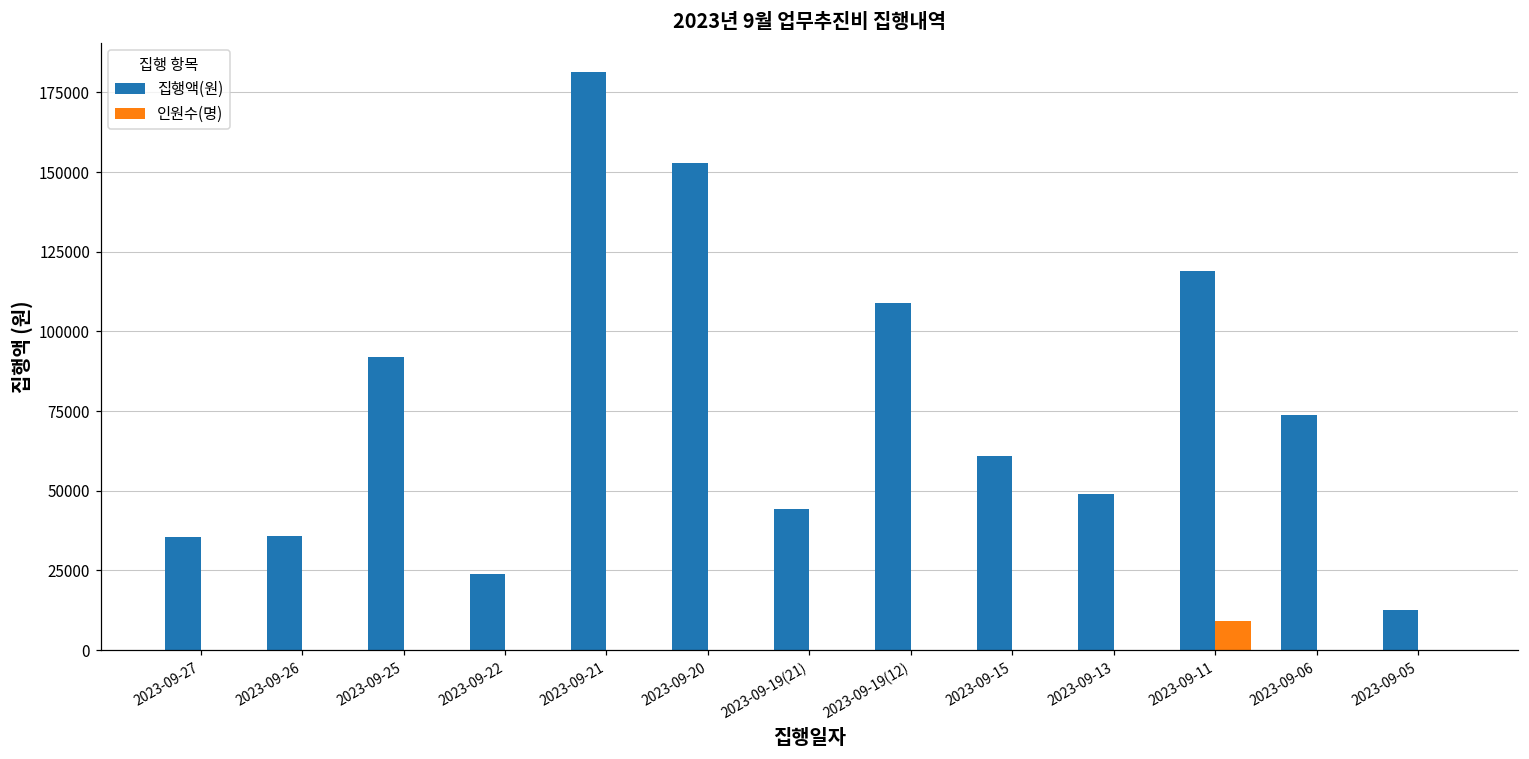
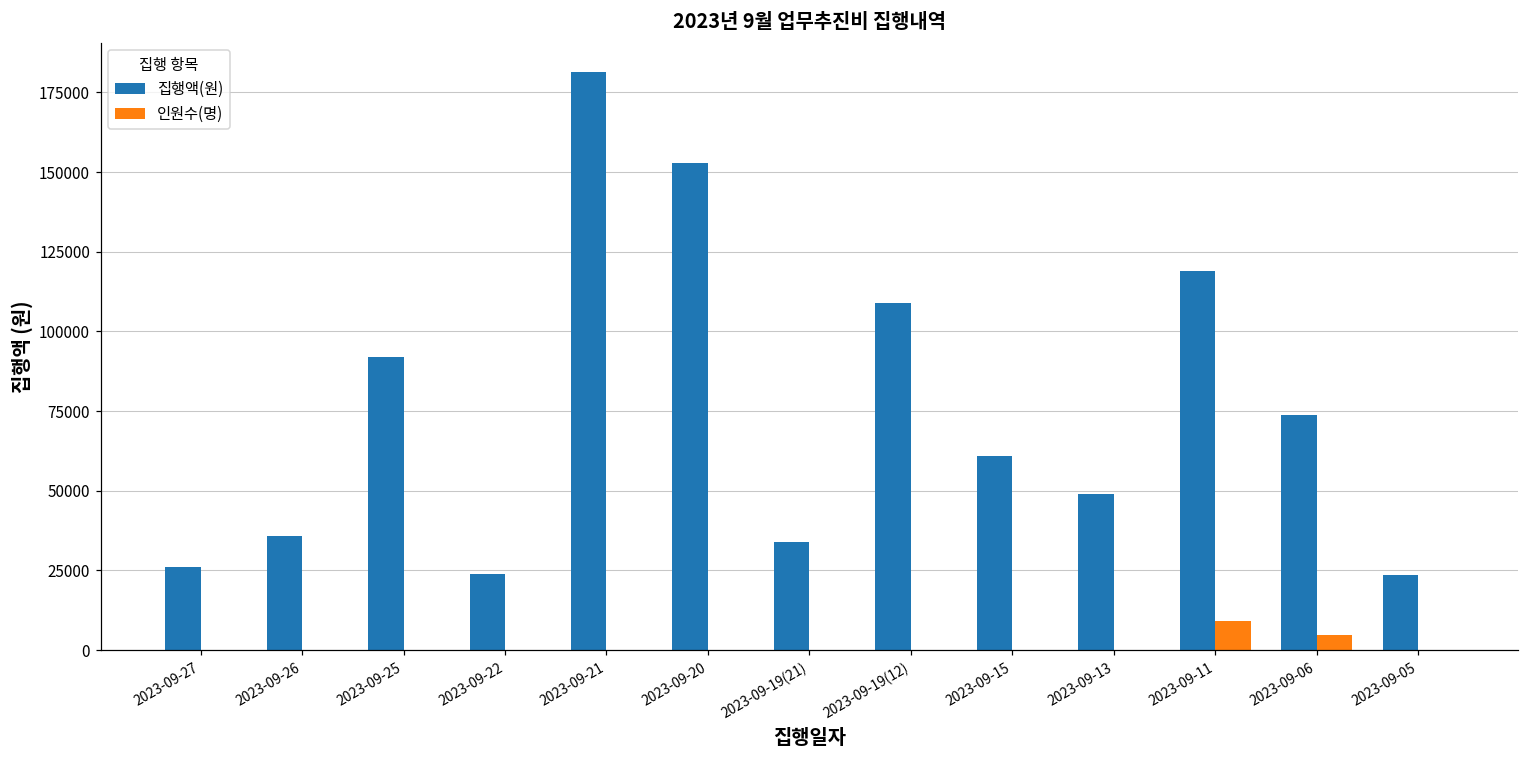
집행액(원), 2023-09-27: 35000 -> 26000
집행액(원), 2023-09-19(21): 44000 -> 34000
인원수(명), 2023-09-06: 0 -> 5000
집행액(원), 2023-09-05: 13000 -> 24000
